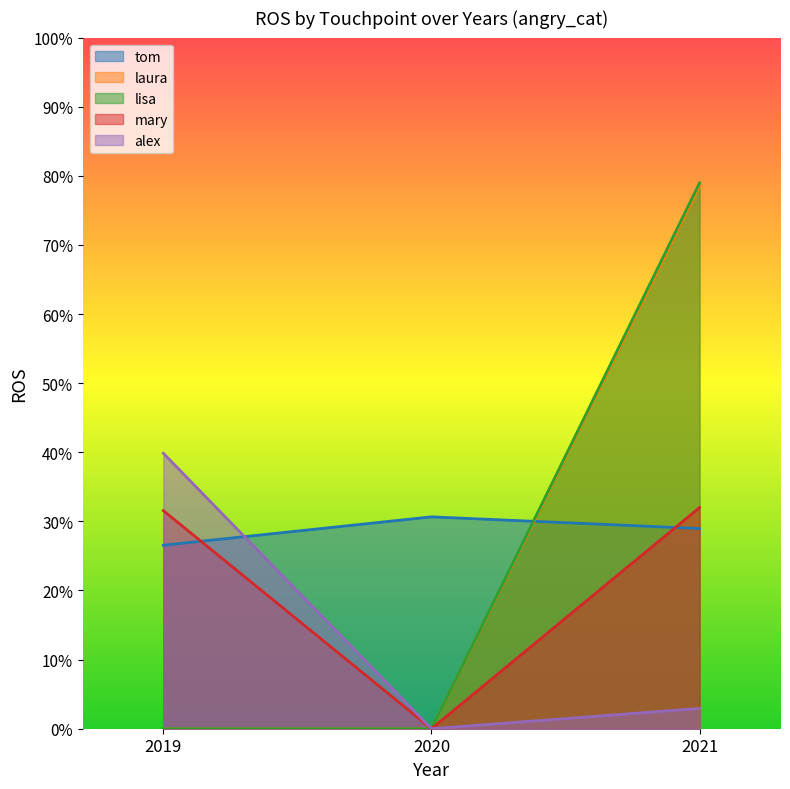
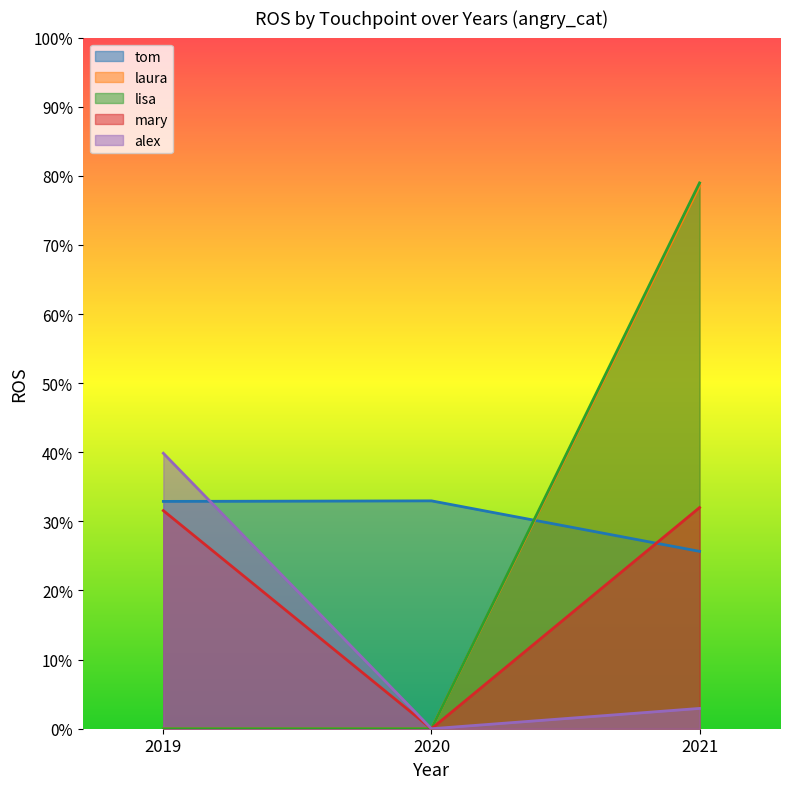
tom, 2019: 27% -> 33%
tom, 2020: 31% -> 33%
tom, 2021: 29% -> 26%
